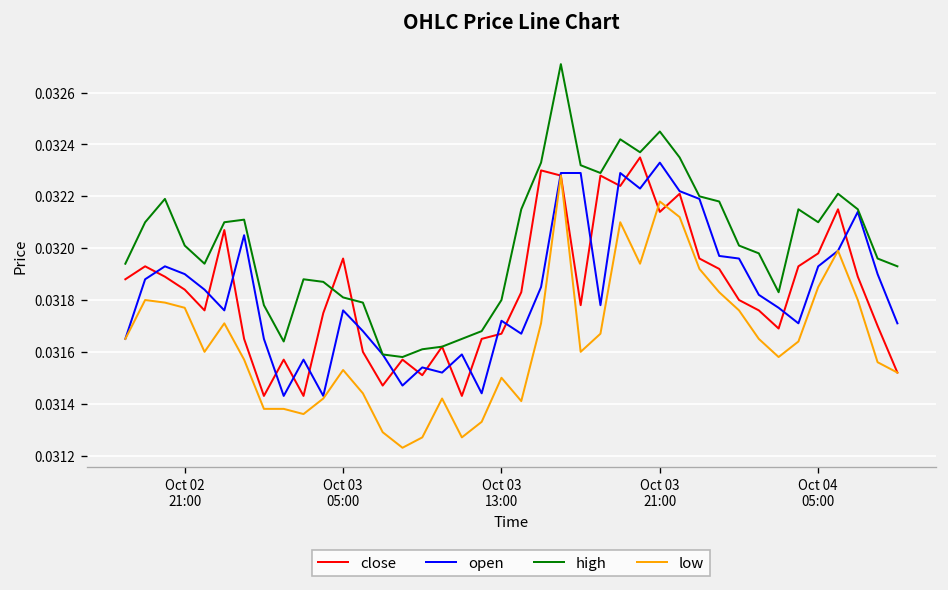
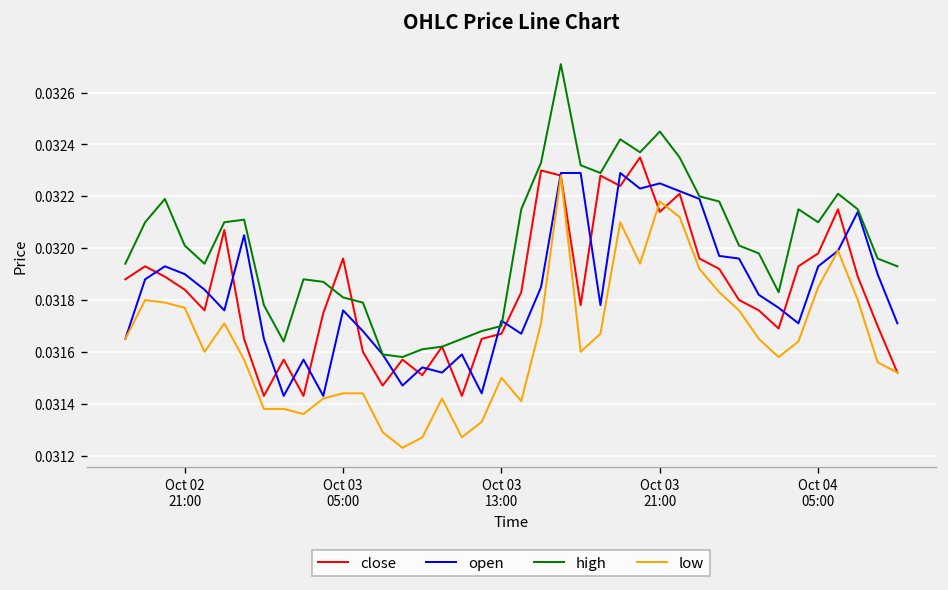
low, Oct 03 05:00: 0.03153 -> 0.03144
high, Oct 03 13:00: 0.0318 -> 0.0317
open, Oct 03 21:00: 0.03233 -> 0.03225
